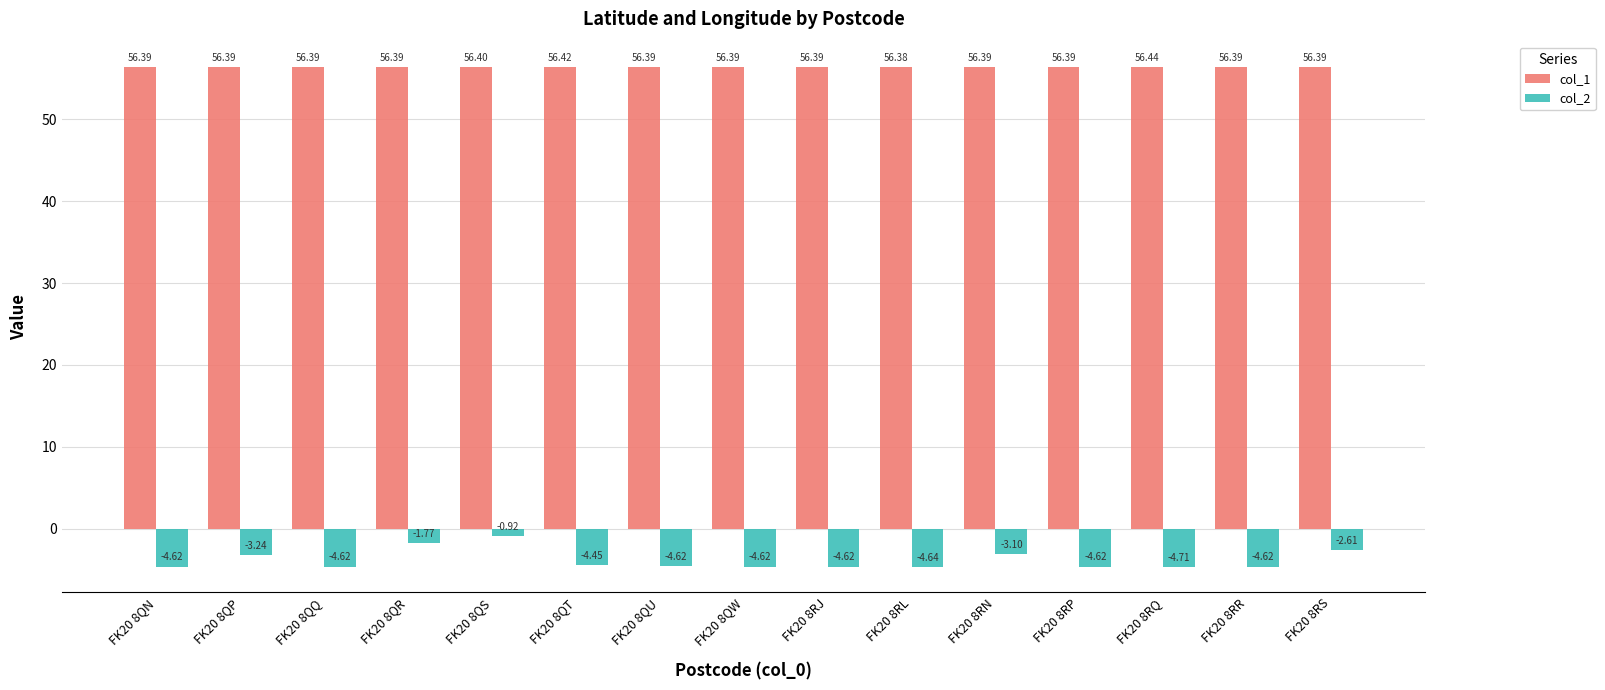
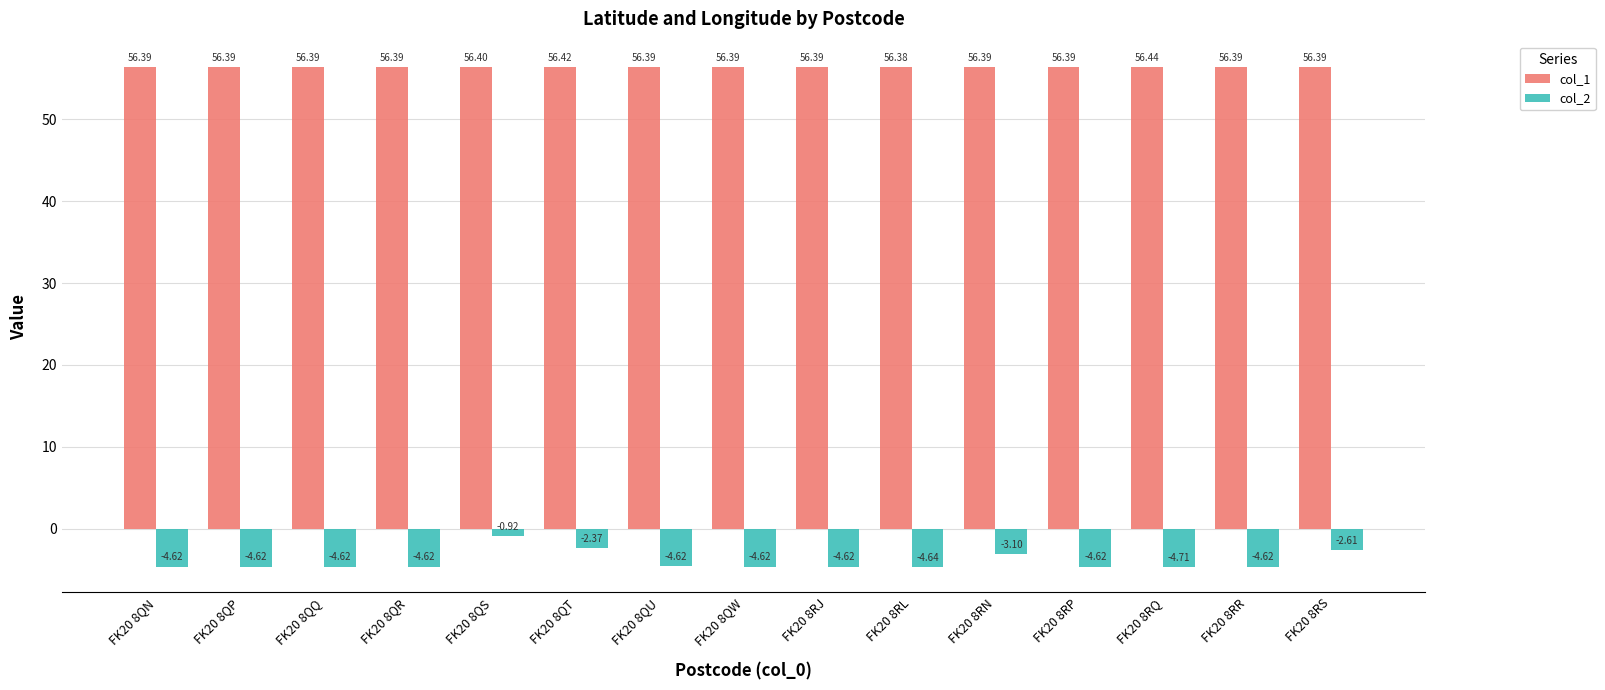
col_2, FK20 8QP: -3.24 -> -4.62
col_2, FK20 8QR: -1.77 -> -4.62
col_2, FK20 8QT: -4.45 -> -2.37
